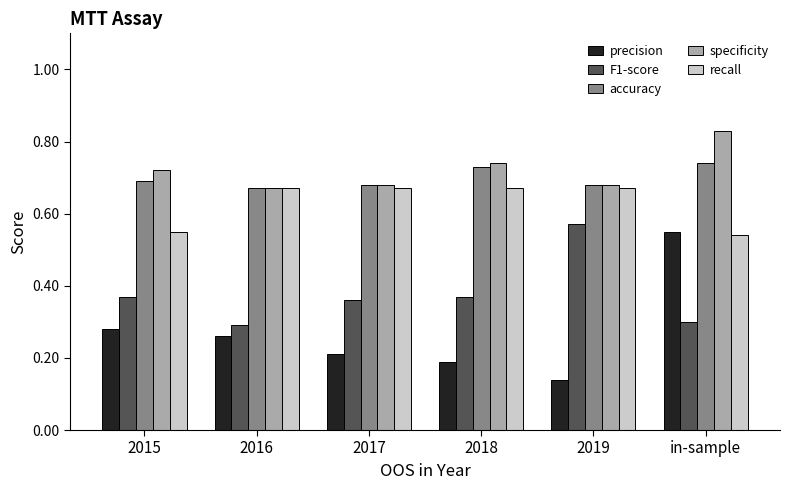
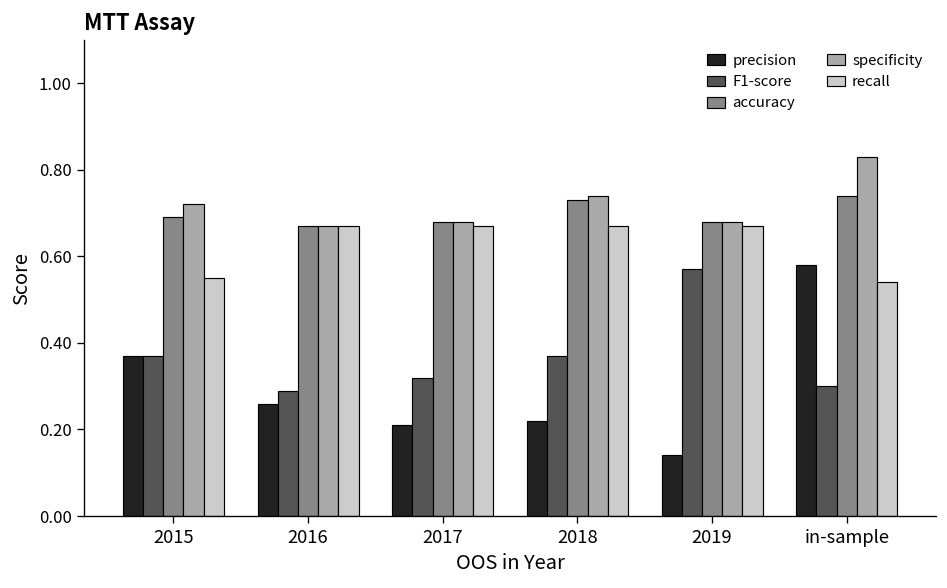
precision, 2015: 0.28 -> 0.37
F1-score, 2017: 0.36 -> 0.32
precision, 2018: 0.19 -> 0.22
precision, in-sample: 0.55 -> 0.58
